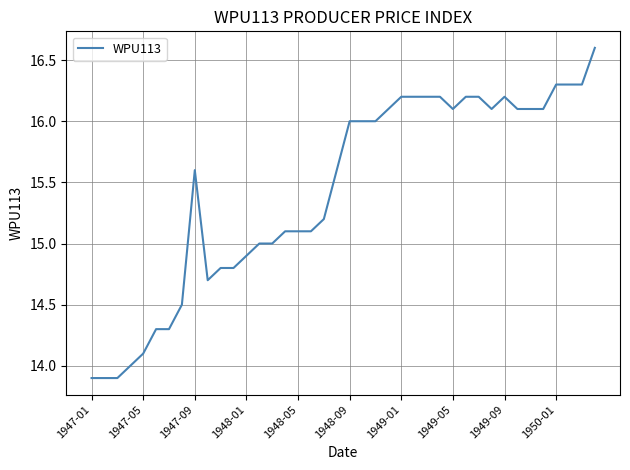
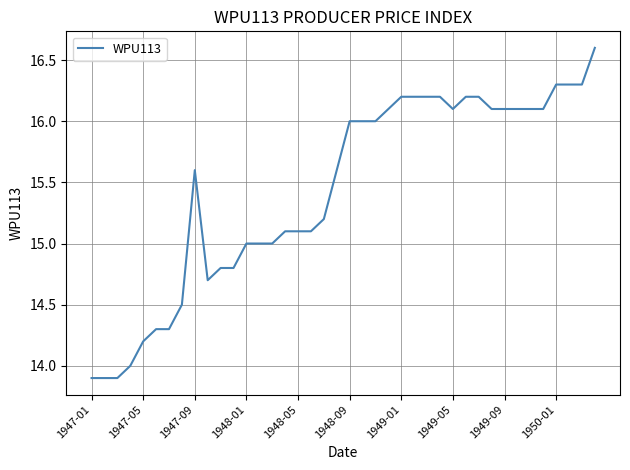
1947-05: 14.1 -> 14.2
1948-01: 14.9 -> 15.0
1949-09: 16.2 -> 16.1
